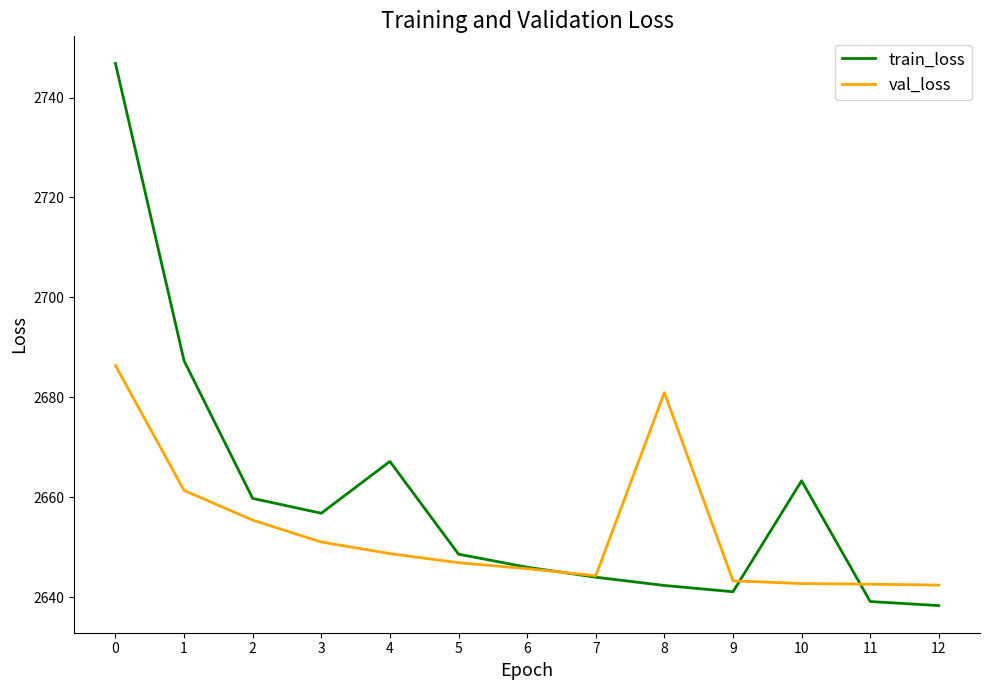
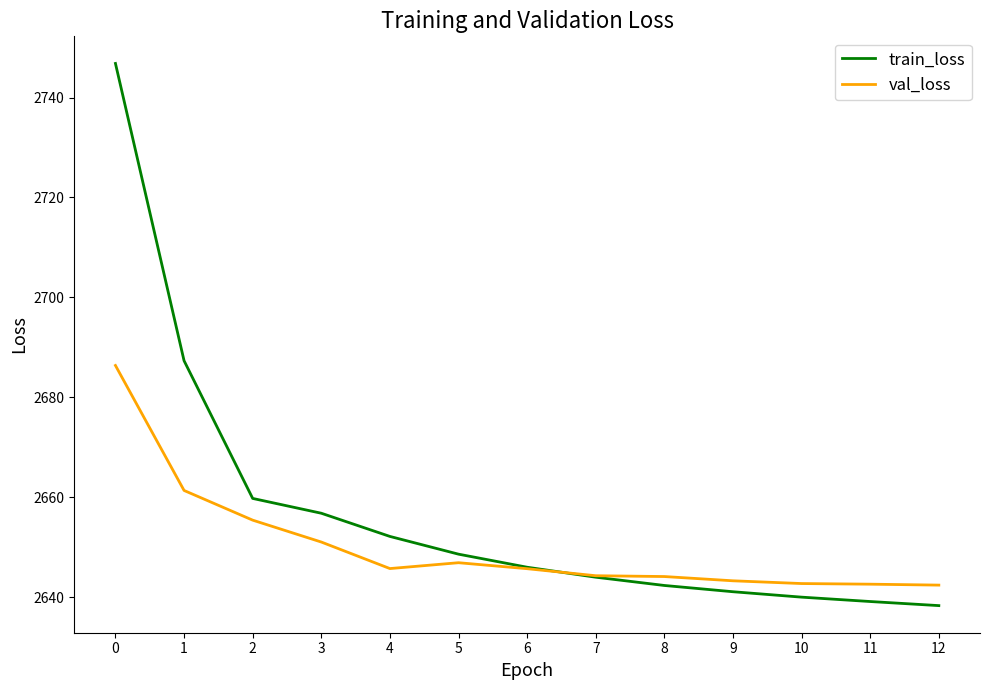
train_loss, 4: 2667 -> 2652
val_loss, 4: 2649 -> 2646
val_loss, 8: 2681 -> 2644
train_loss, 10: 2663 -> 2640
